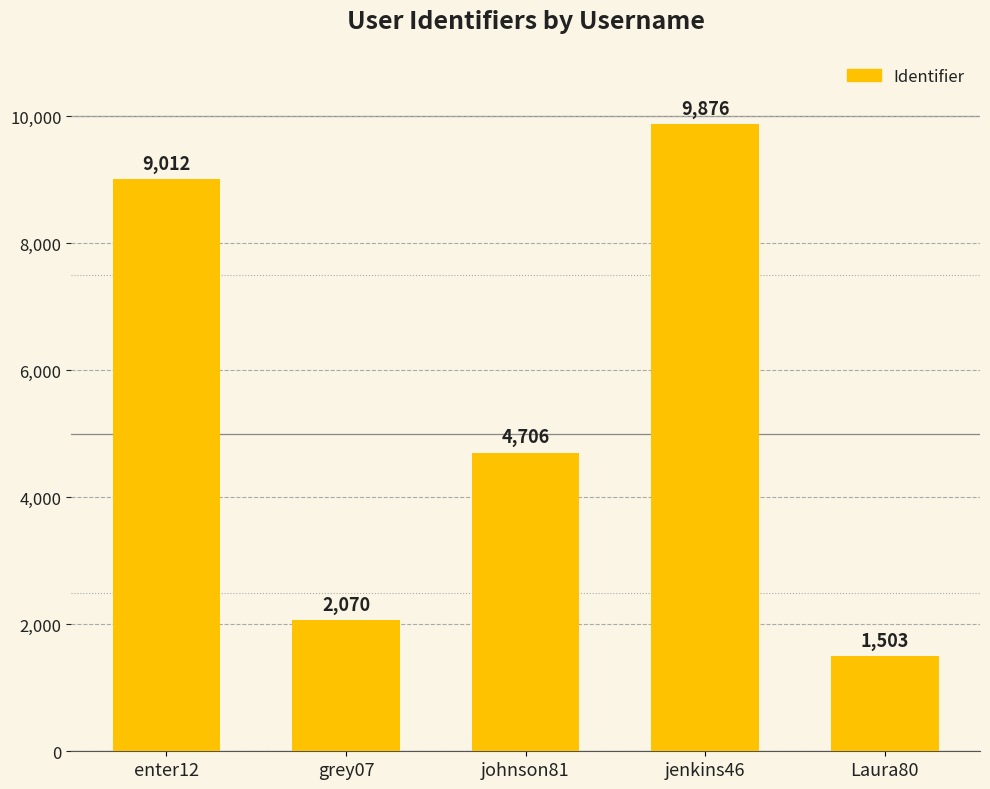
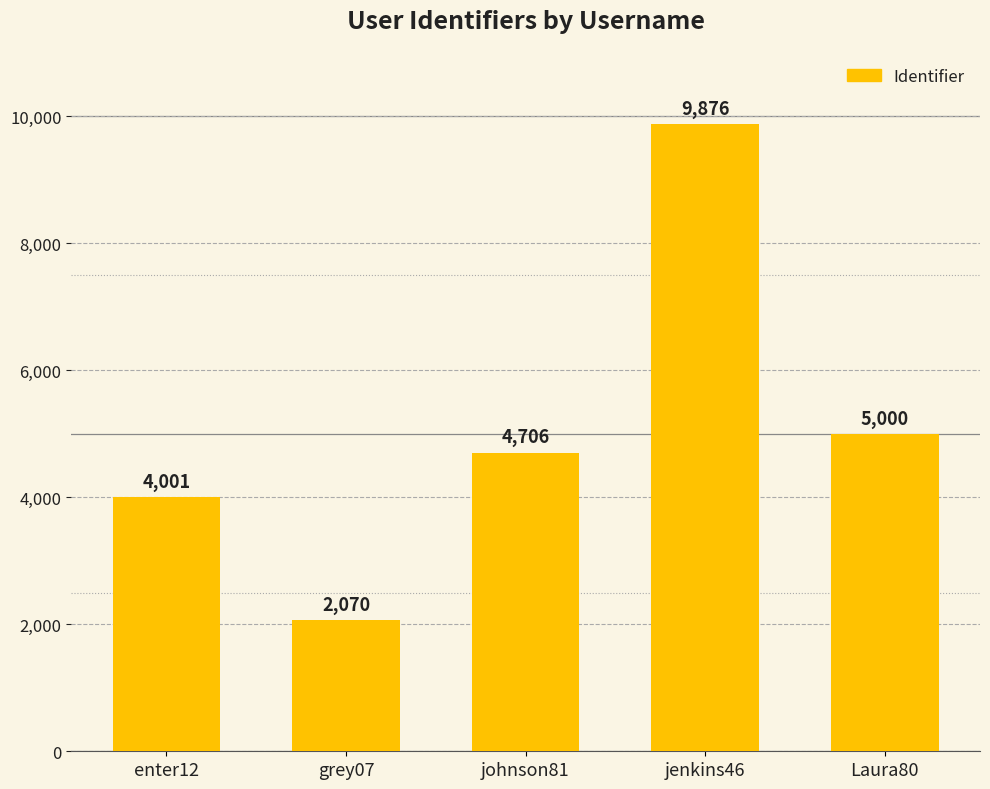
enter12: 9,012 -> 4,001
Laura80: 1,503 -> 5,000
